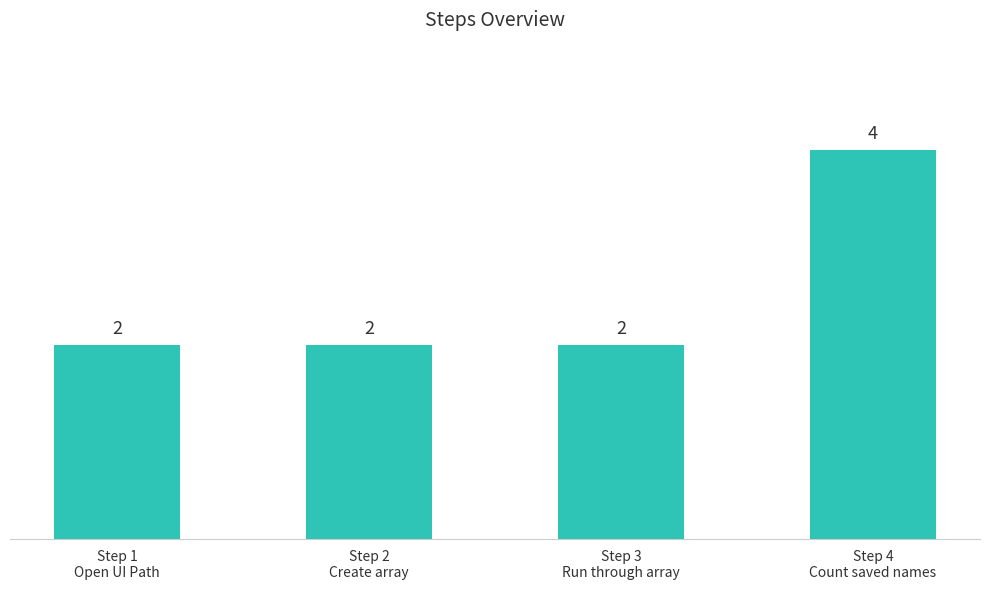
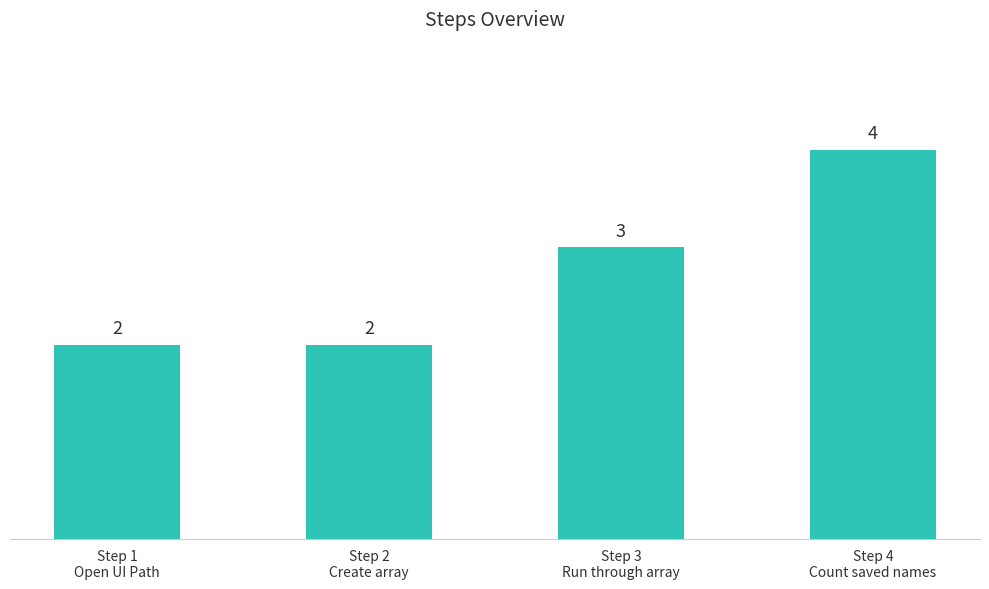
Step 3 Run through array: 2 -> 3
